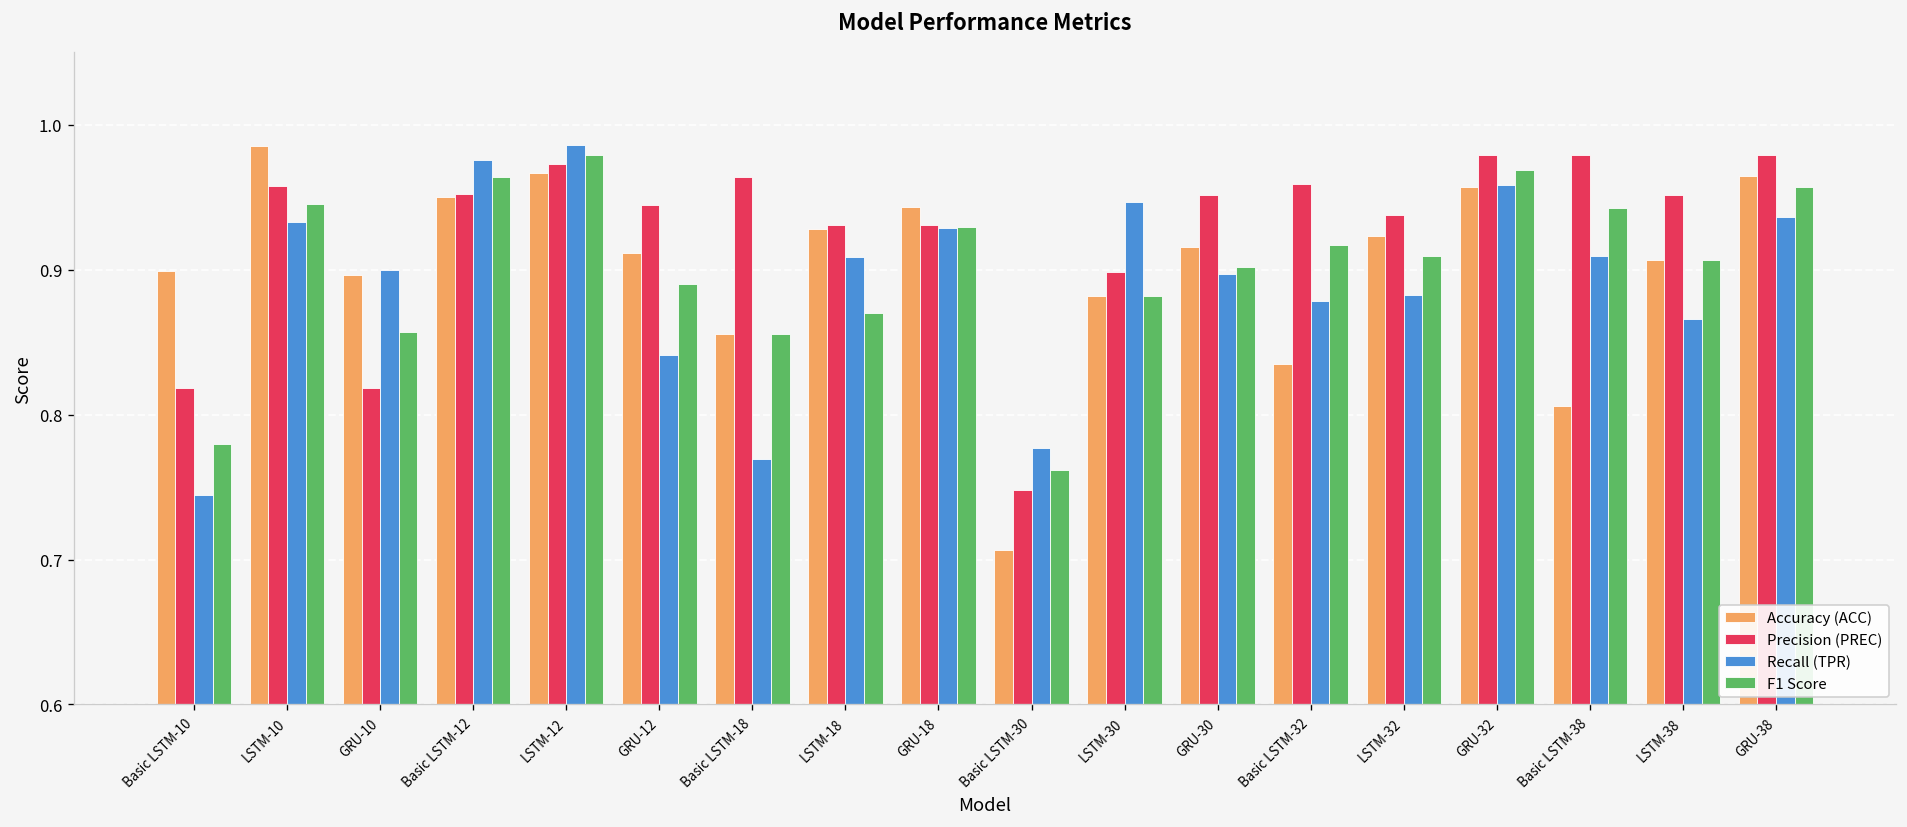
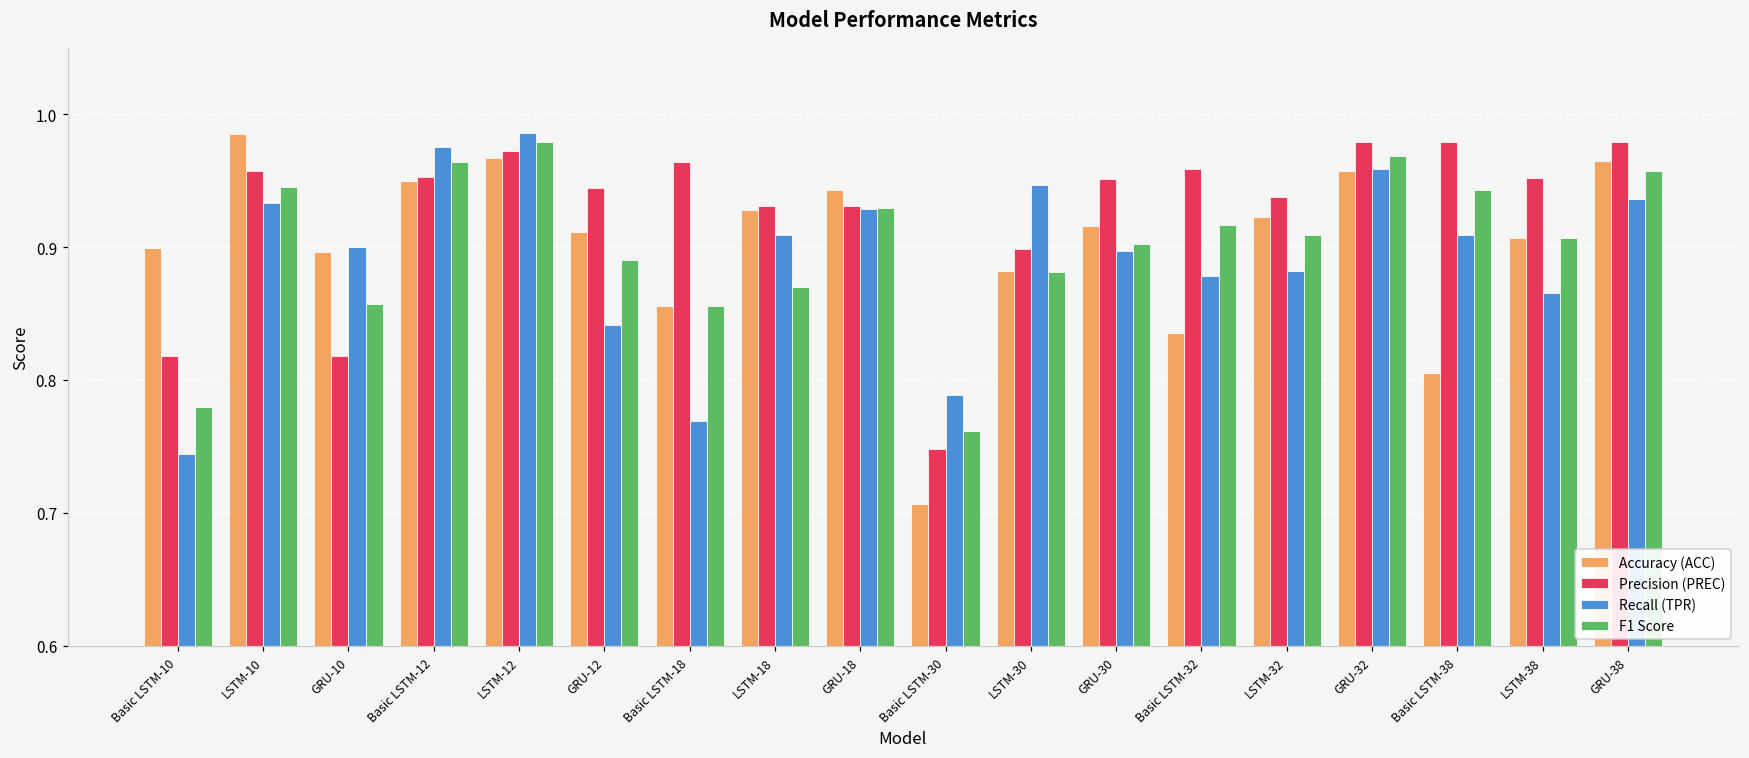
Recall (TPR), Basic LSTM-30: 0.777 -> 0.789
